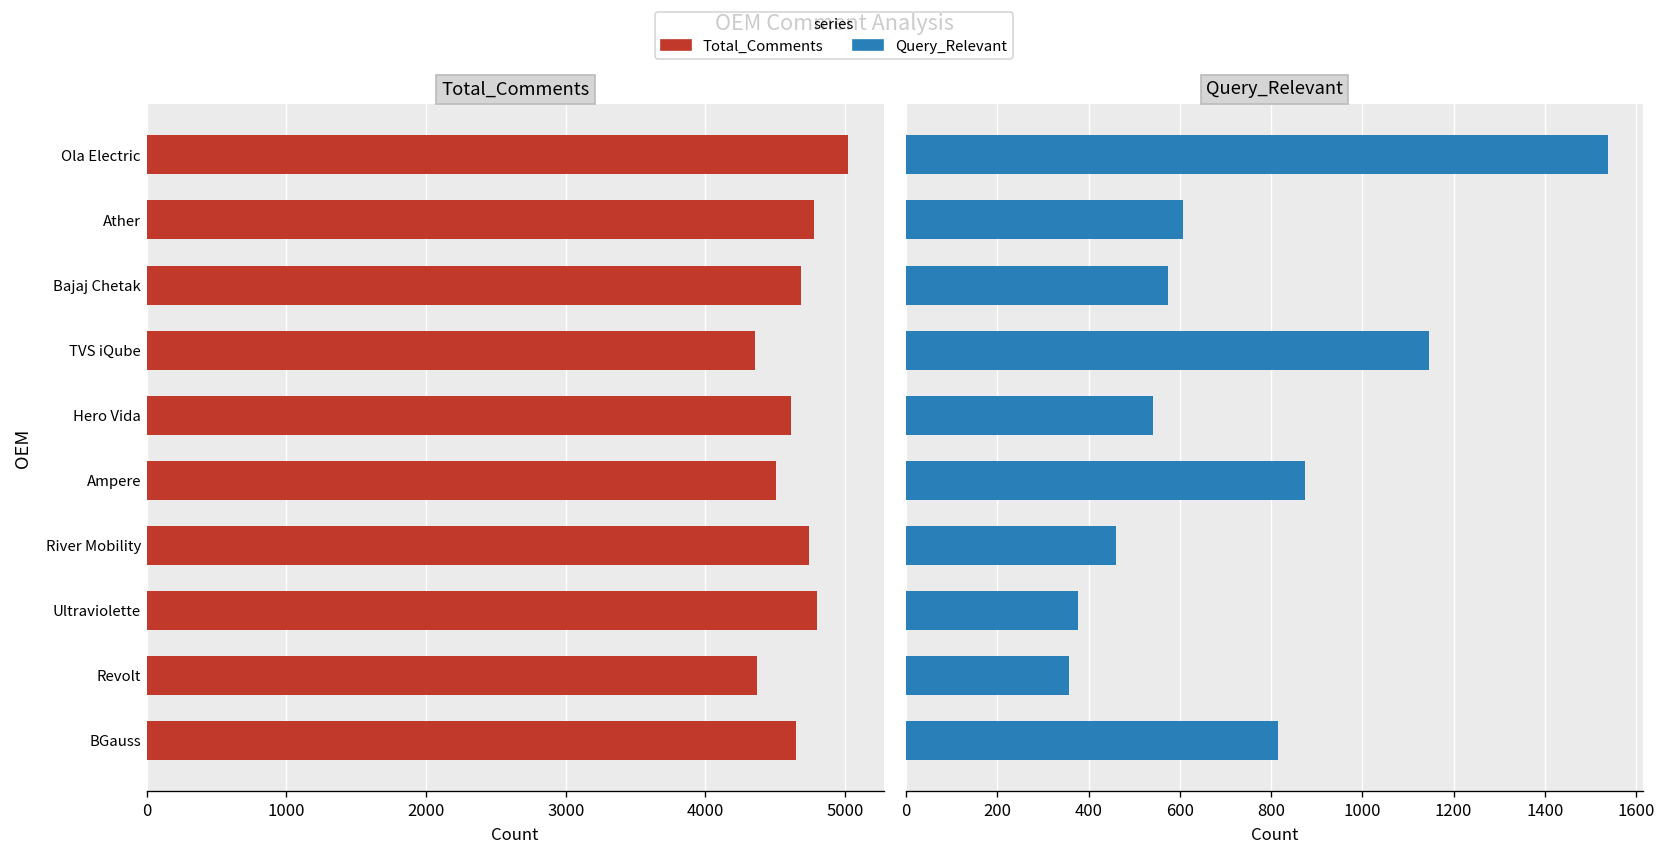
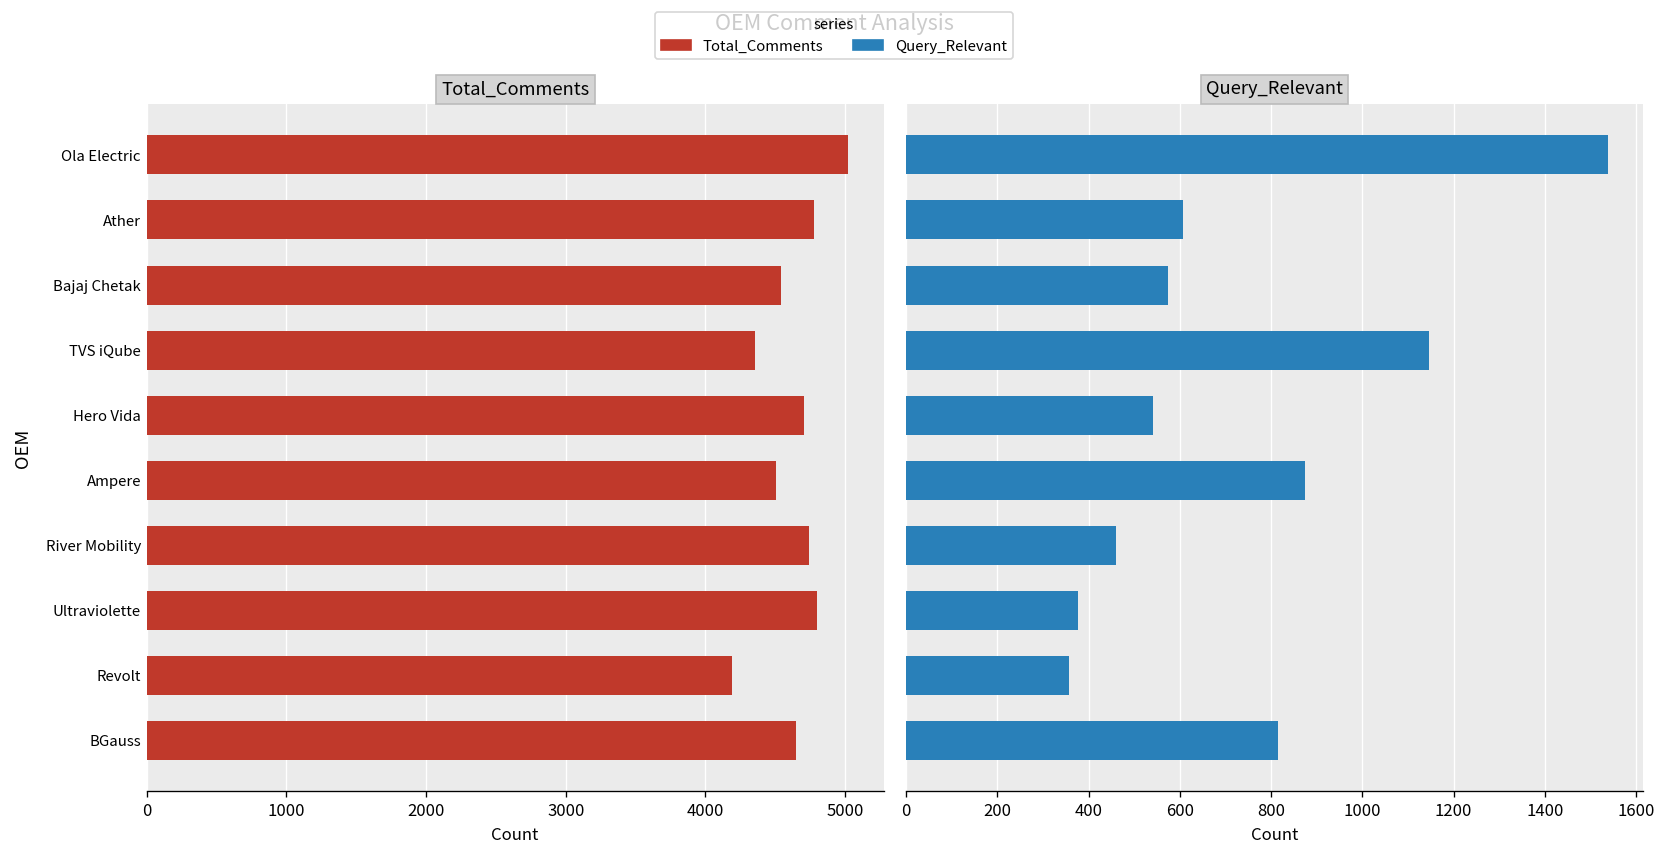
Total_Comments, Bajaj Chetak: 4680 -> 4540
Total_Comments, Hero Vida: 4610 -> 4700
Total_Comments, Revolt: 4370 -> 4190
